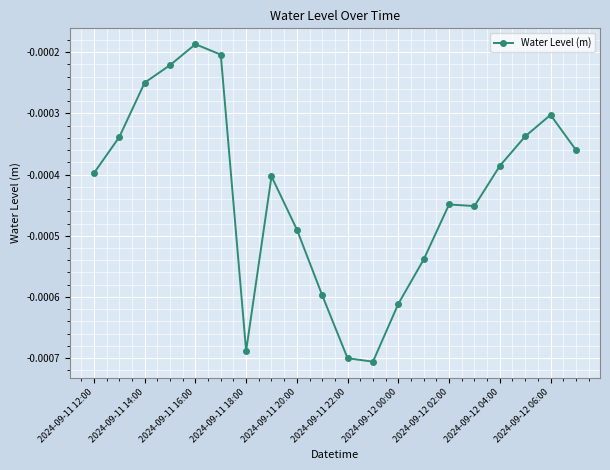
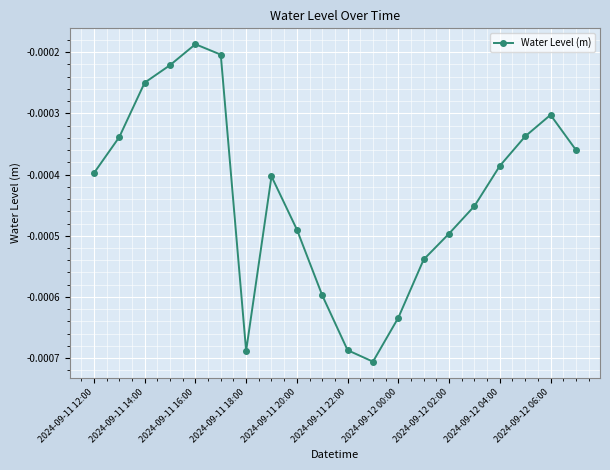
2024-09-11 22:00: -0.00070 -> -0.00069
2024-09-12 00:00: -0.00061 -> -0.00063
2024-09-12 02:00: -0.00045 -> -0.00050
